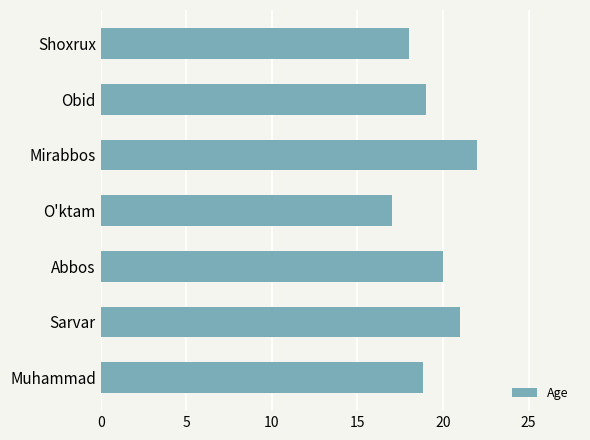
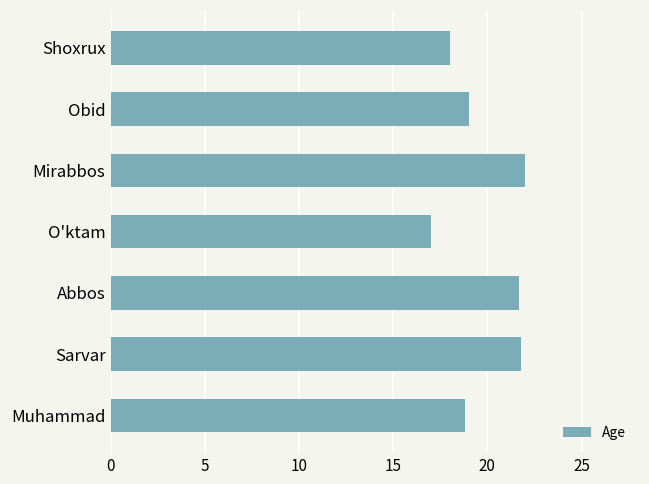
Abbos: 20.0 -> 21.7
Sarvar: 21.0 -> 21.8
